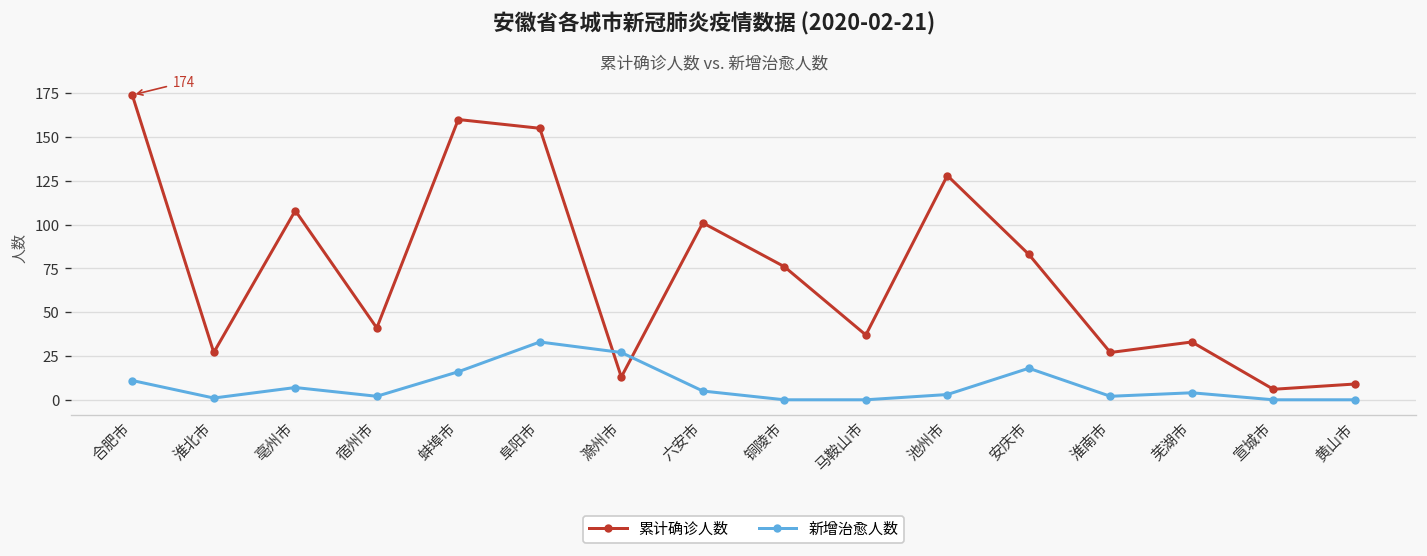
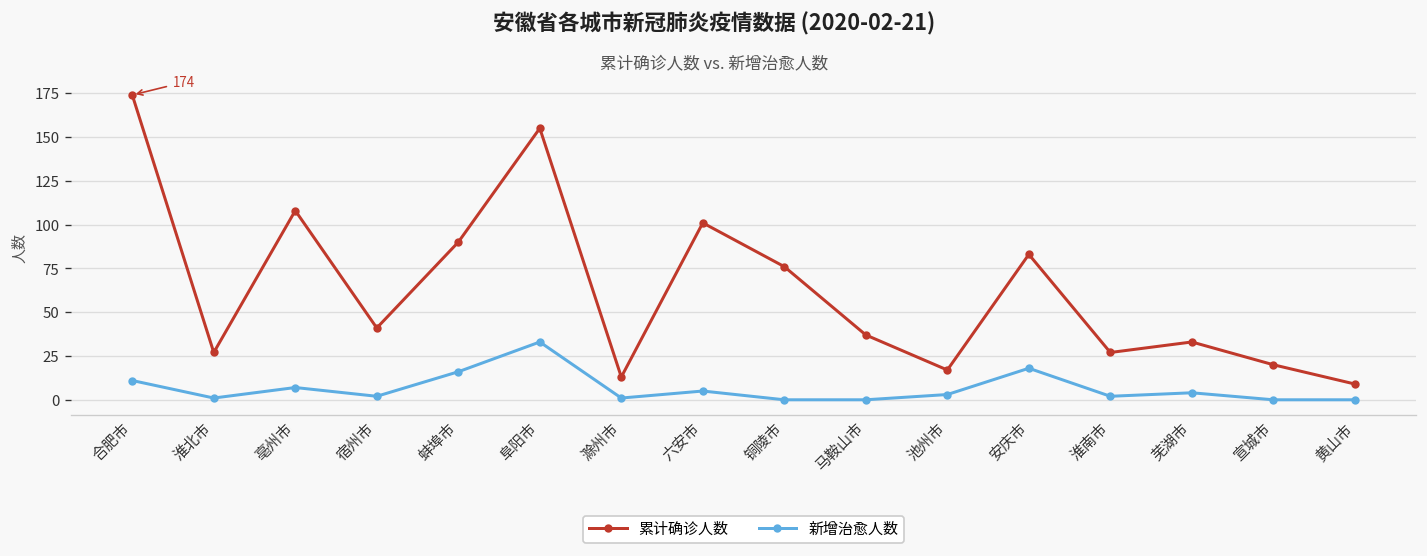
累计确诊人数, 蚌埠市: 160 -> 90
新增治愈人数, 滁州市: 27 -> 1
累计确诊人数, 池州市: 128 -> 17
累计确诊人数, 宣城市: 6 -> 20
